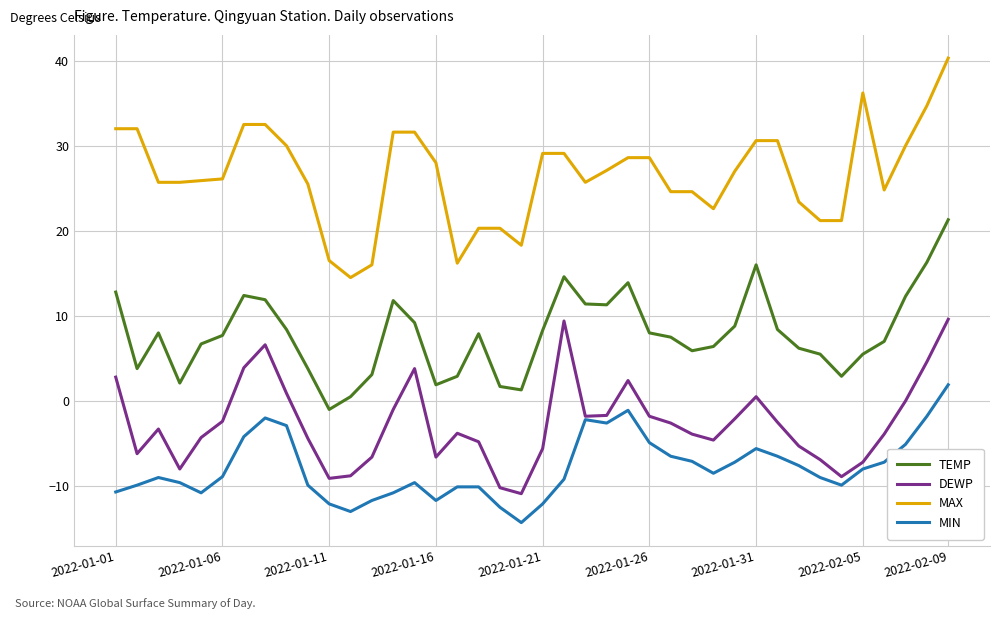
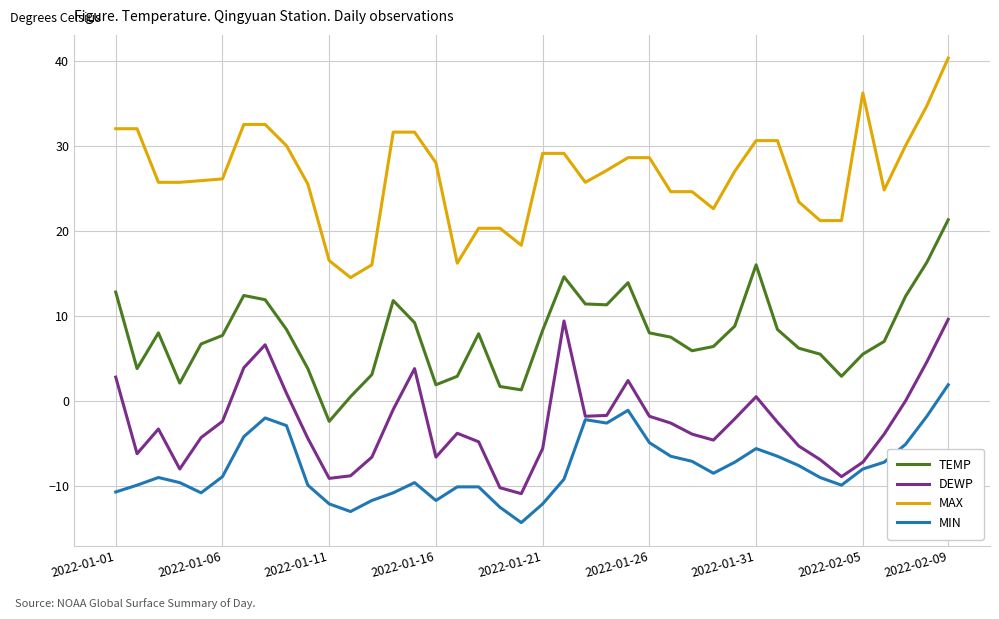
TEMP, 2022-01-11: -1 -> -2
